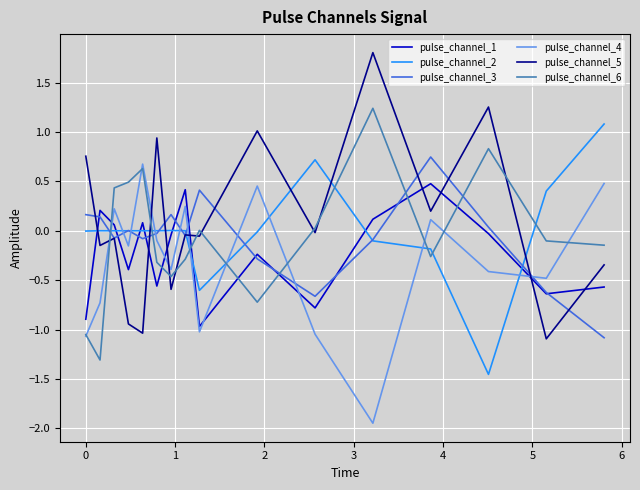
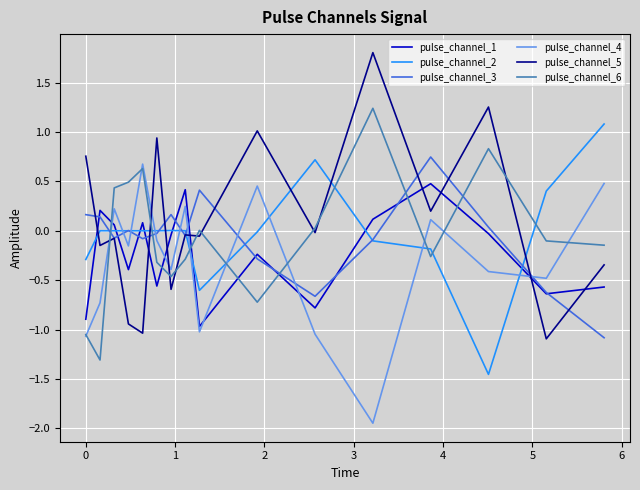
pulse_channel_2, 0: 0.0 -> -0.3
